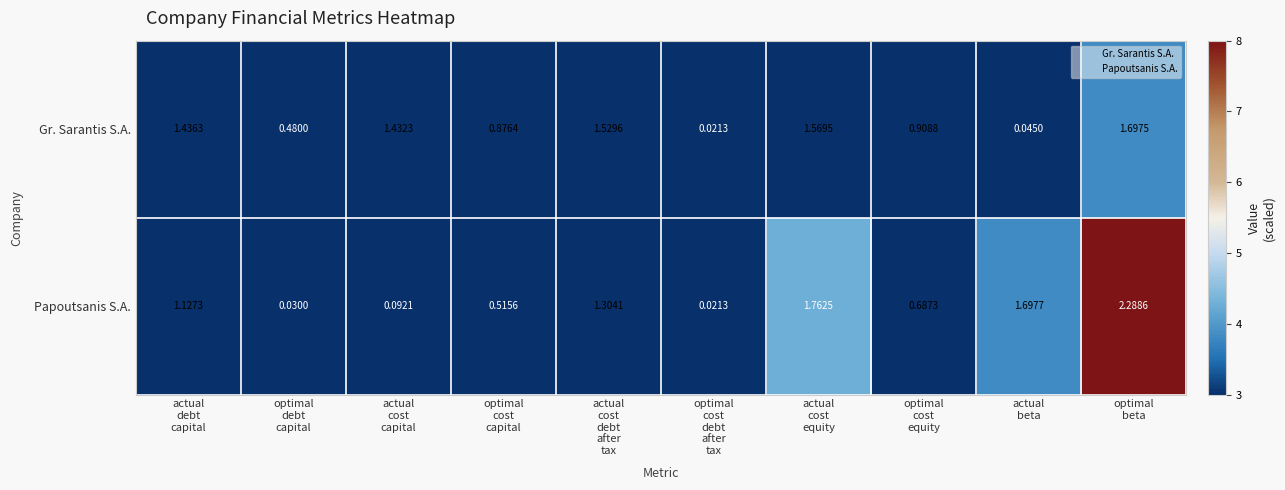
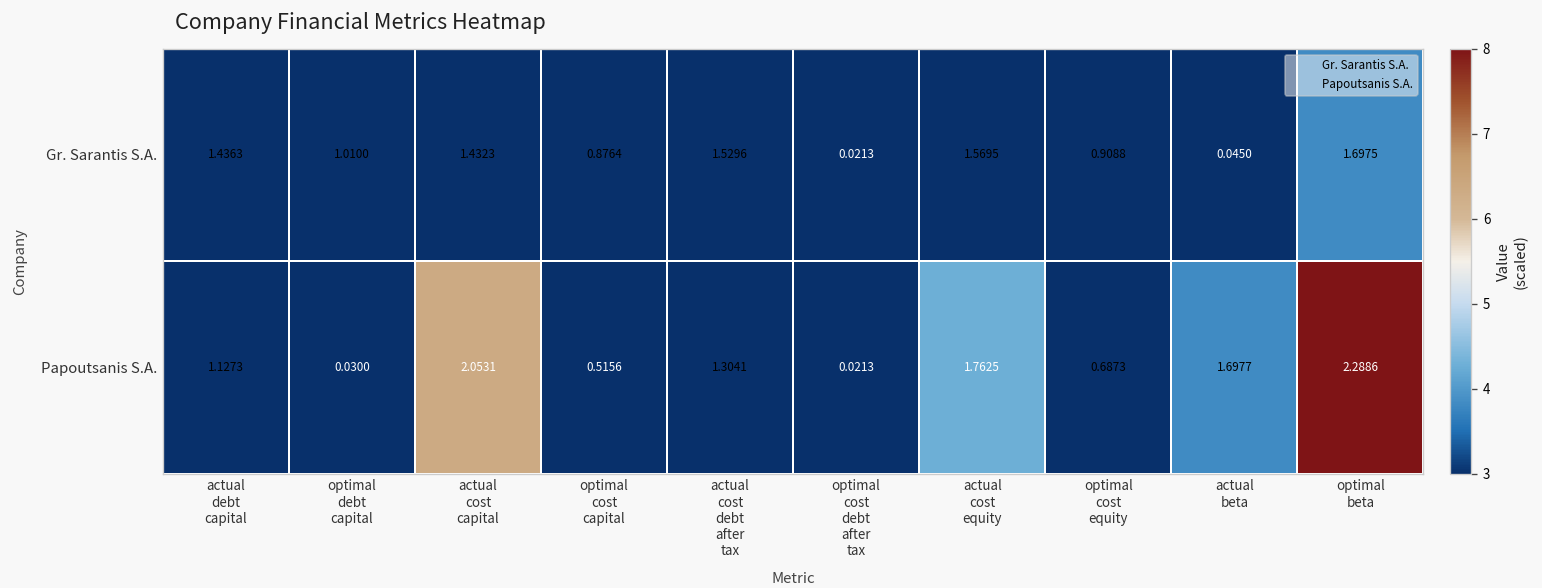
Gr. Sarantis S.A., optimal debt capital: 0.4800 -> 1.0100
Papoutsanis S.A., actual cost capital: 0.0921 -> 2.0531
